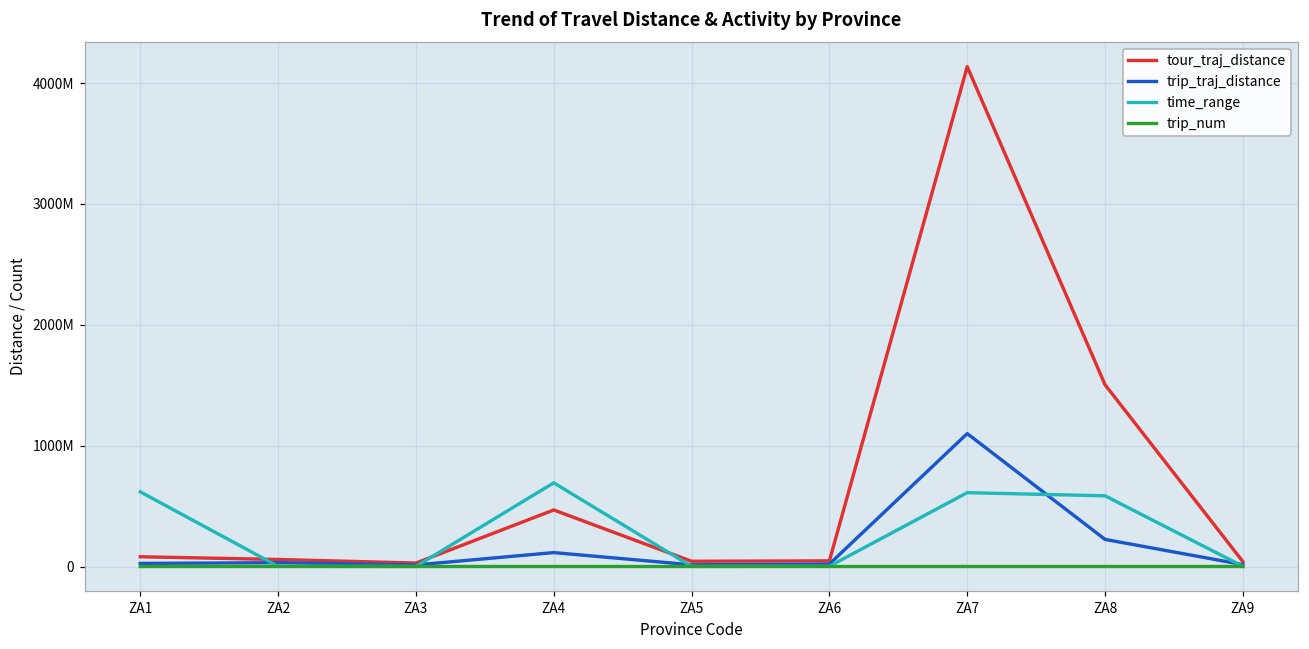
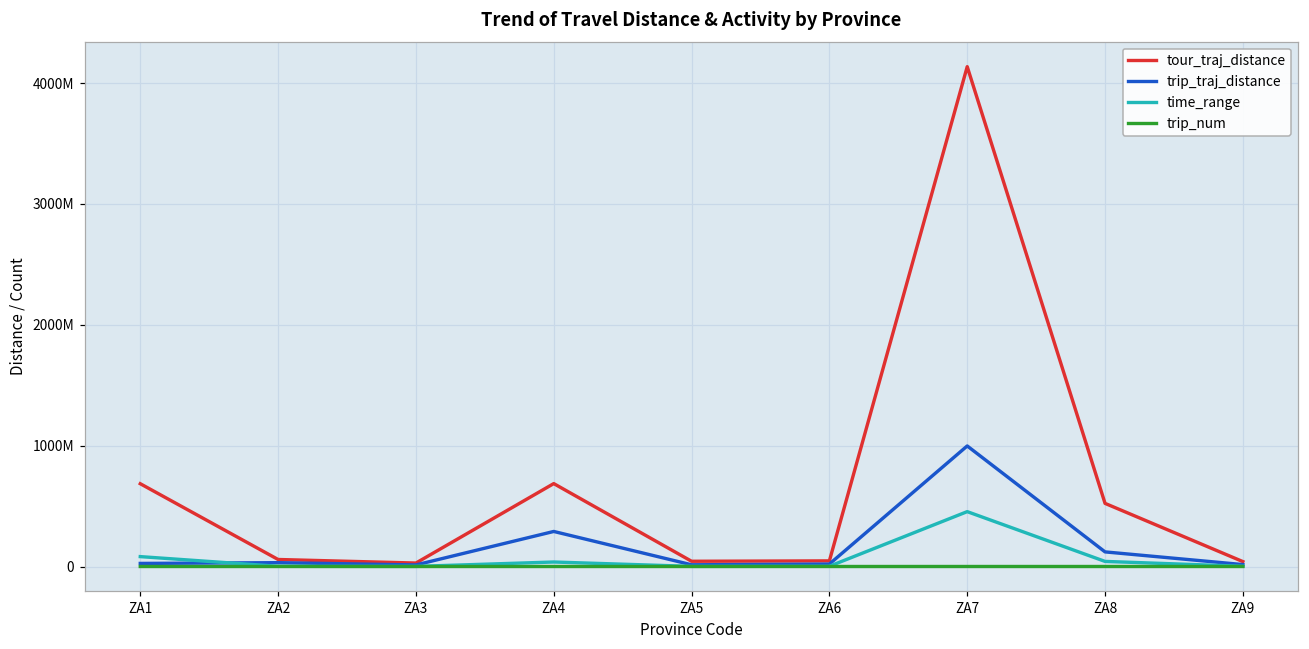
tour_traj_distance, ZA1: 80000000 -> 680000000
time_range, ZA1: 620000000 -> 80000000
tour_traj_distance, ZA4: 470000000 -> 690000000
trip_traj_distance, ZA4: 120000000 -> 290000000
time_range, ZA4: 690000000 -> 40000000
trip_traj_distance, ZA7: 1100000000 -> 1000000000
time_range, ZA7: 610000000 -> 450000000
tour_traj_distance, ZA8: 1500000000 -> 520000000
trip_traj_distance, ZA8: 220000000 -> 120000000
time_range, ZA8: 580000000 -> 40000000
